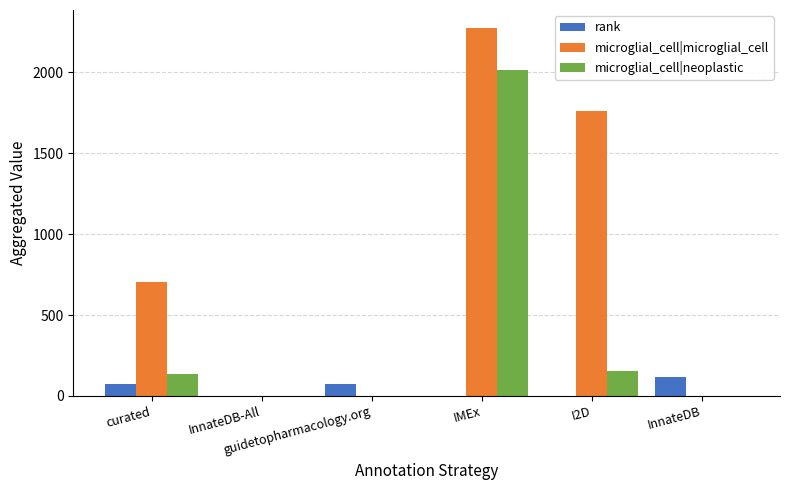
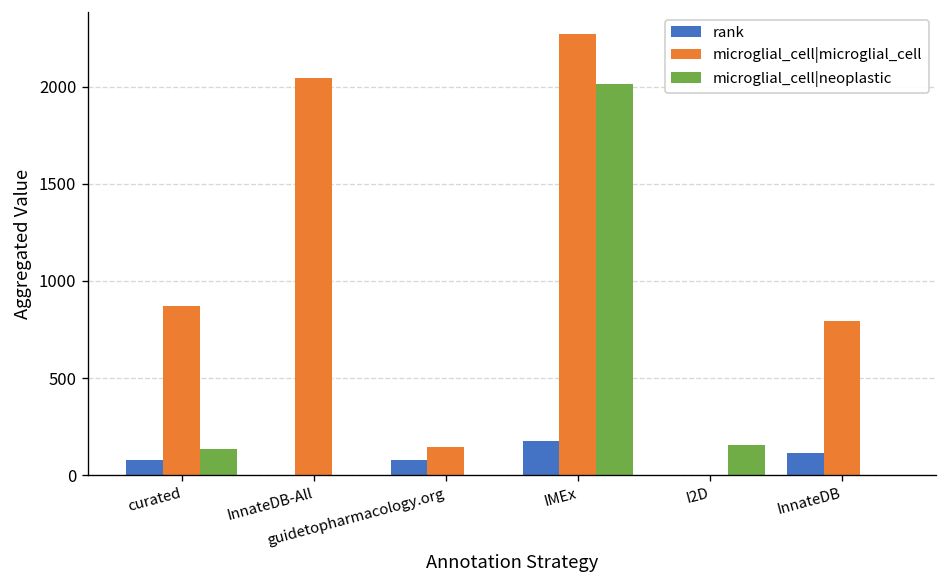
microglial_cell|microglial_cell, curated: 700 -> 870
microglial_cell|microglial_cell, InnateDB-All: 0 -> 2050
microglial_cell|microglial_cell, guidetopharmacology.org: 0 -> 150
rank, IMEx: 0 -> 180
microglial_cell|microglial_cell, I2D: 1760 -> 0
microglial_cell|microglial_cell, InnateDB: 0 -> 790
